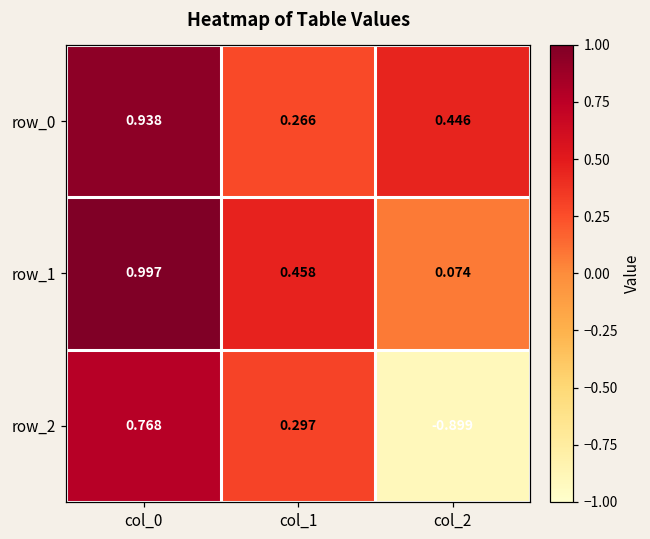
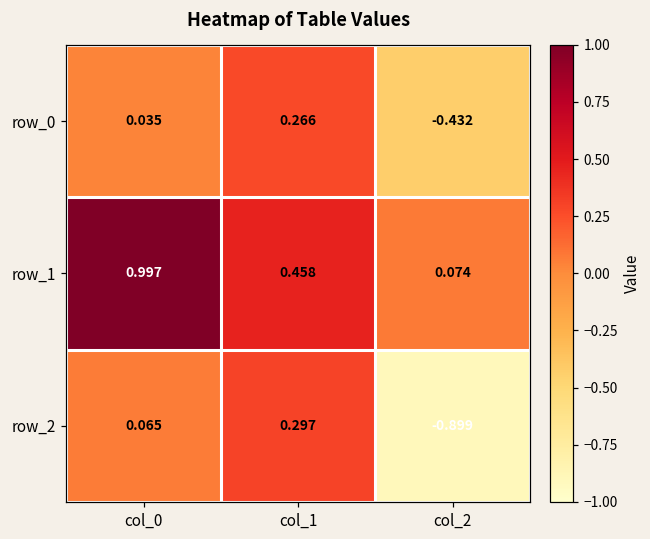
row_0, col_0: 0.938 -> 0.035
row_0, col_2: 0.446 -> -0.432
row_2, col_0: 0.768 -> 0.065
